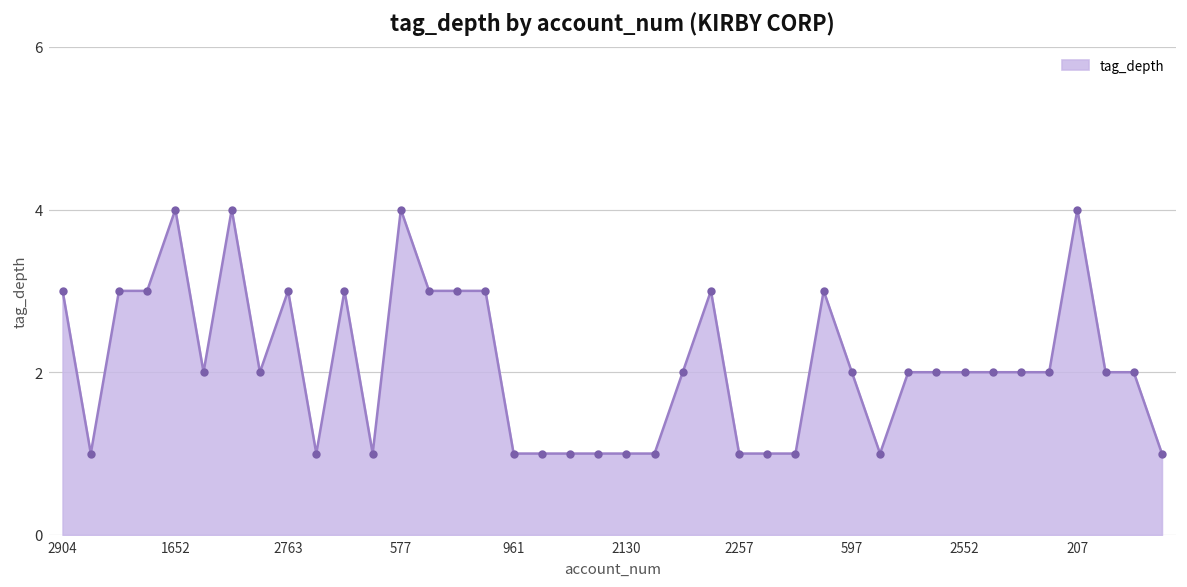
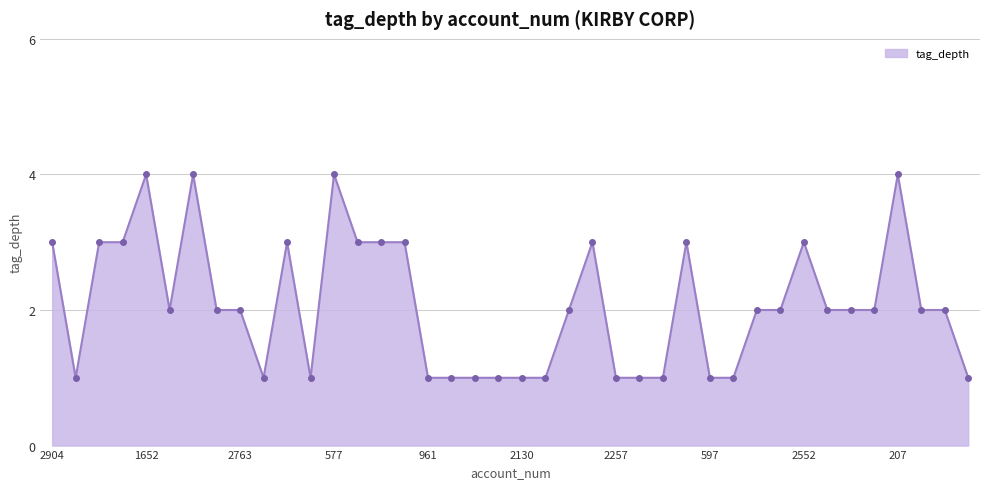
2763: 3 -> 2
597: 2 -> 1
2552: 2 -> 3
